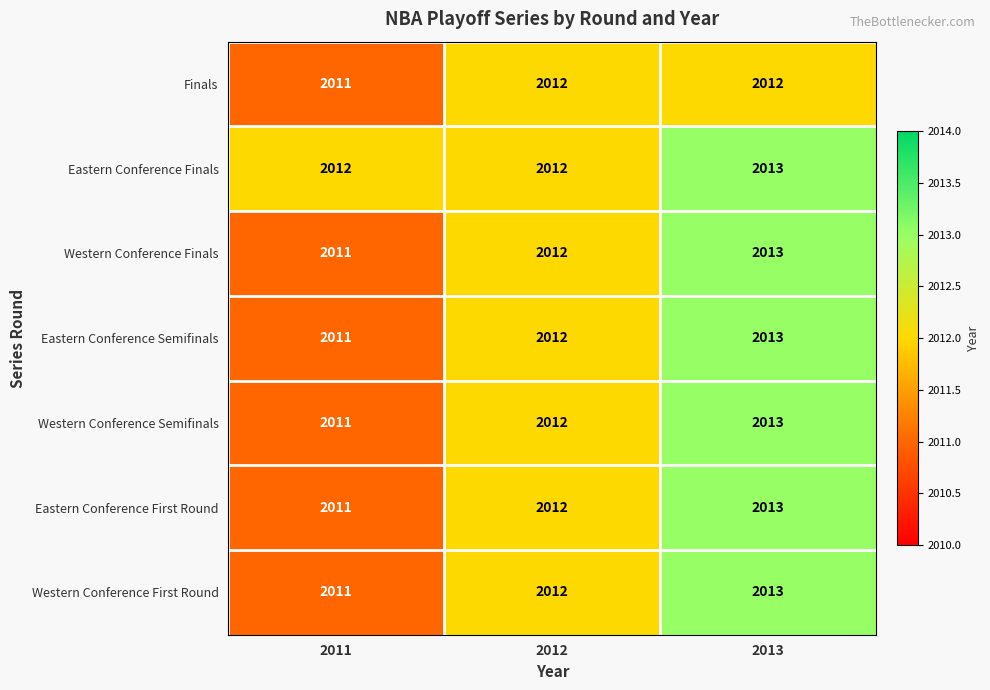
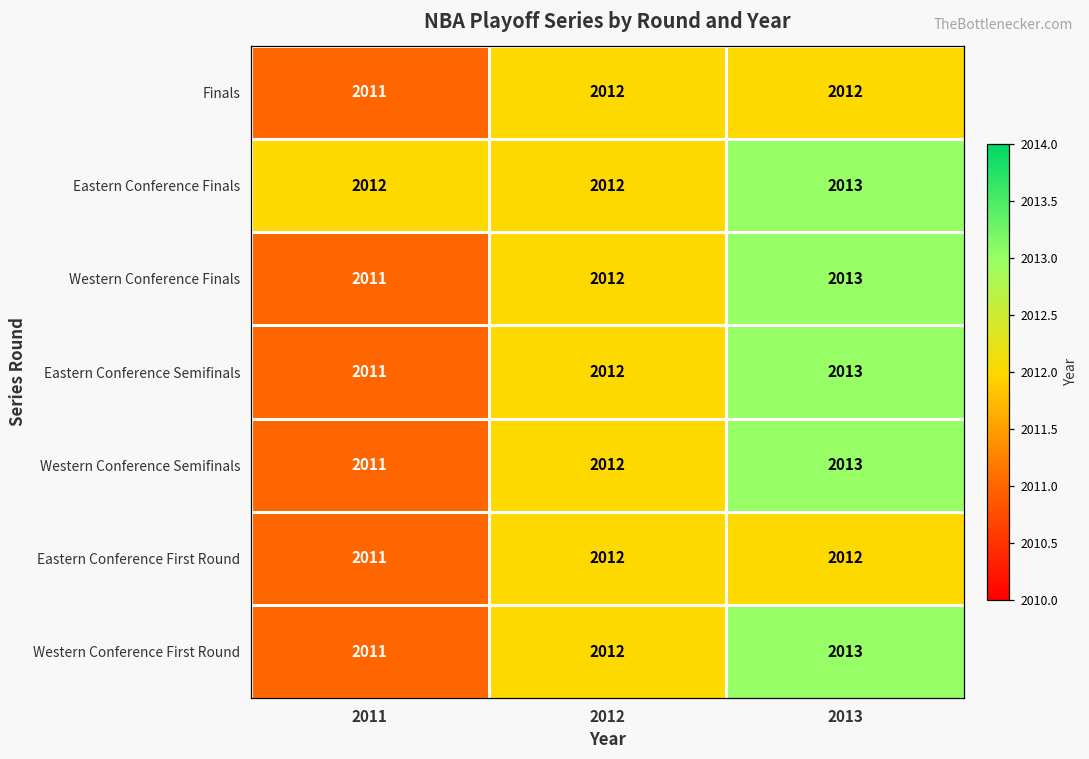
Eastern Conference First Round, 2013: 2013 -> 2012
